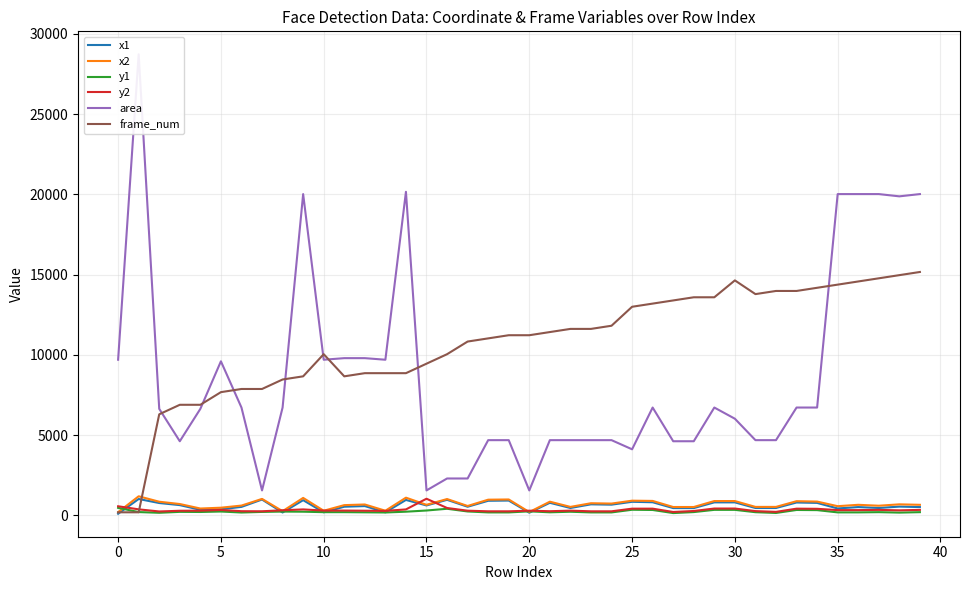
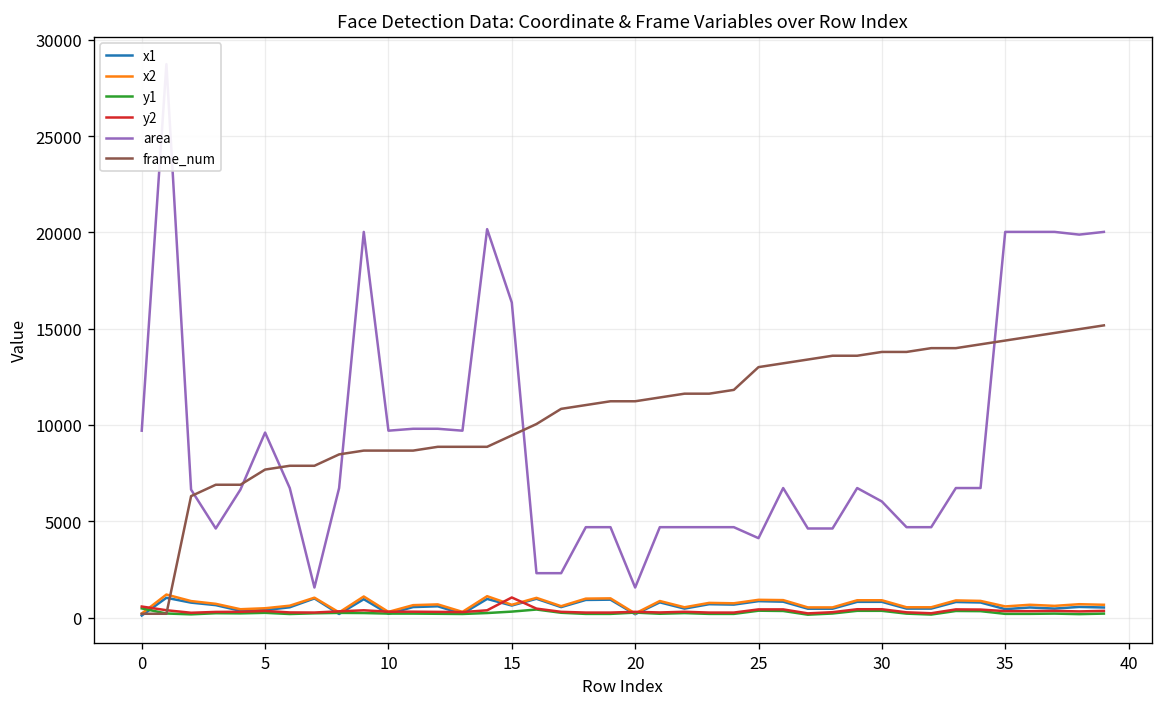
frame_num, 10: 10000 -> 8700
area, 15: 1600 -> 16400
frame_num, 30: 14600 -> 13800
